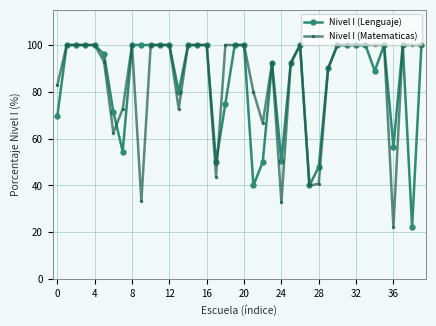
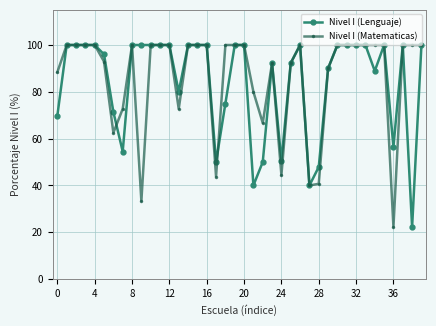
Nivel I (Matematicas), 0: 83 -> 88
Nivel I (Matematicas), 24: 33 -> 44
